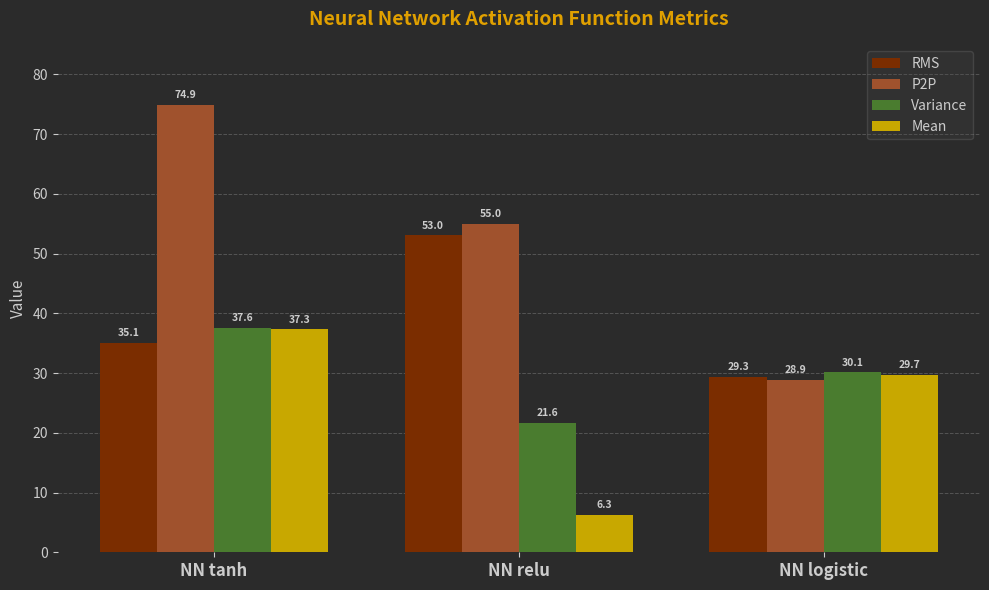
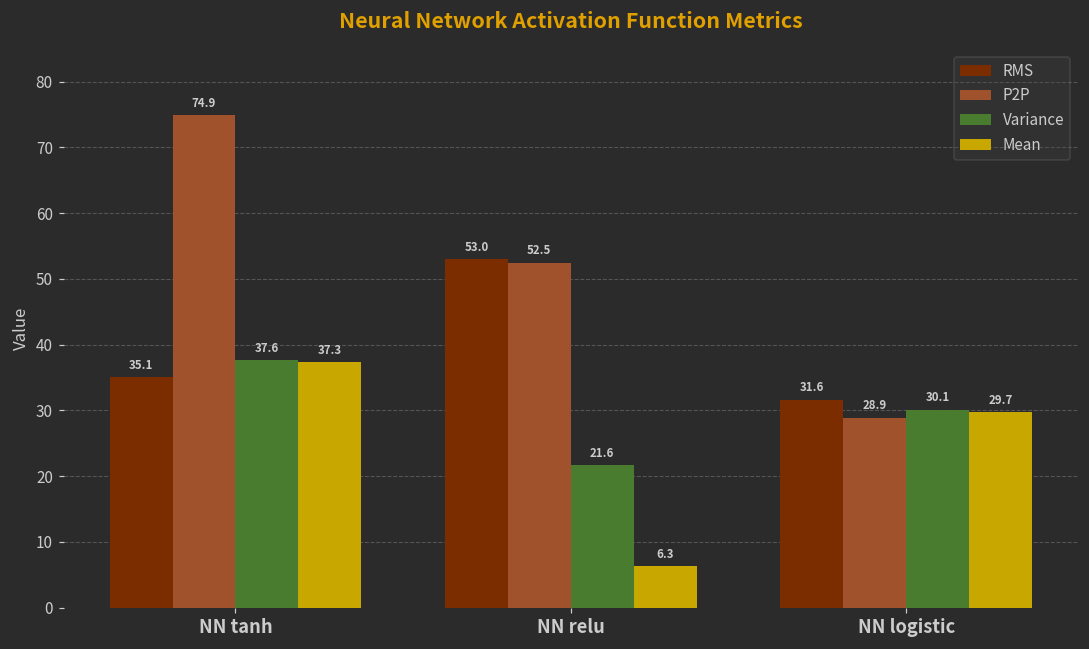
P2P, NN relu: 55.0 -> 52.5
RMS, NN logistic: 29.3 -> 31.6
